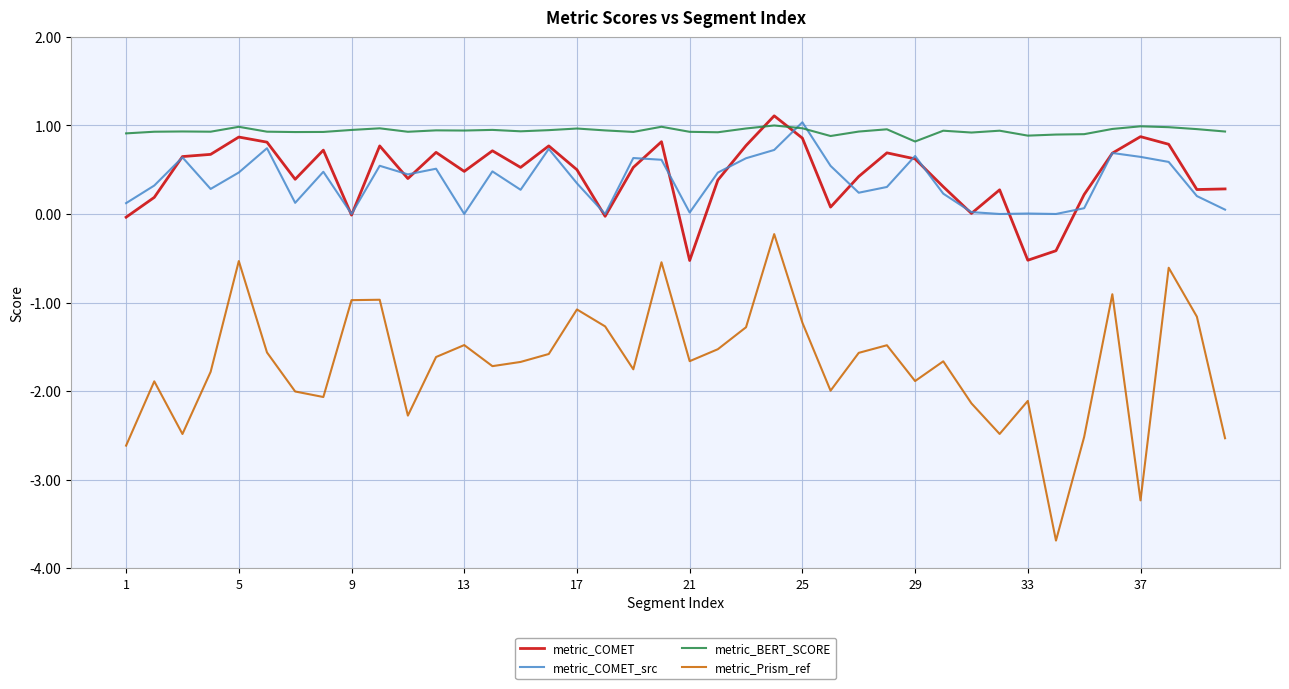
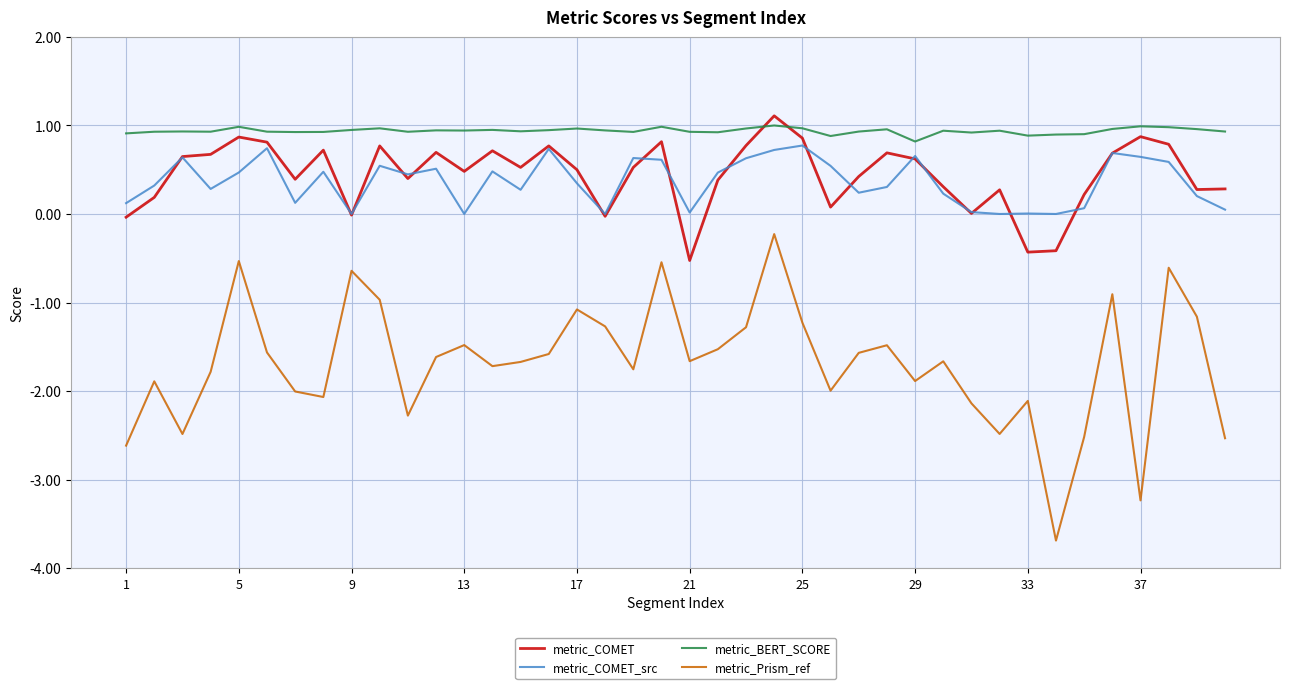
metric_Prism_ref, 9: -1.0 -> -0.6
metric_COMET_src, 25: 1.0 -> 0.8
metric_COMET, 33: -0.5 -> -0.4
